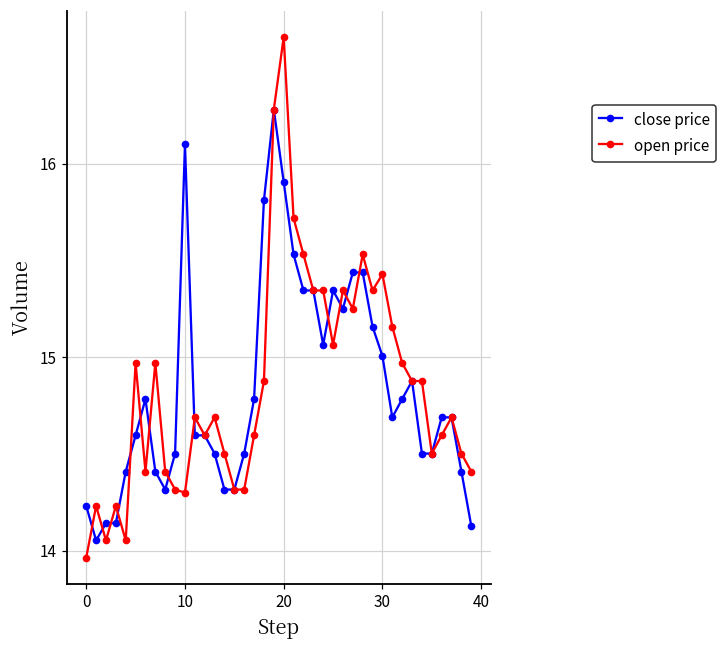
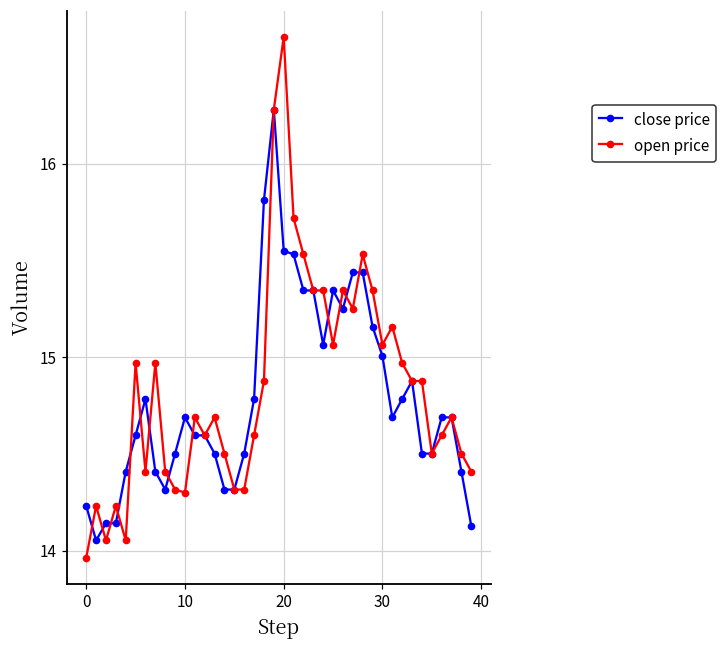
close price, 10: 16.10 -> 14.69
close price, 20: 15.91 -> 15.55
open price, 30: 15.43 -> 15.06
